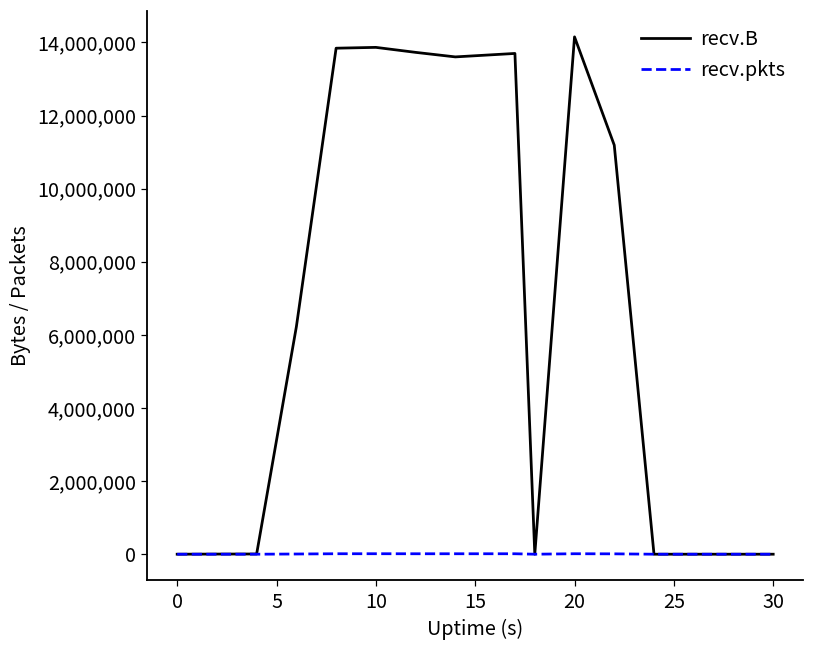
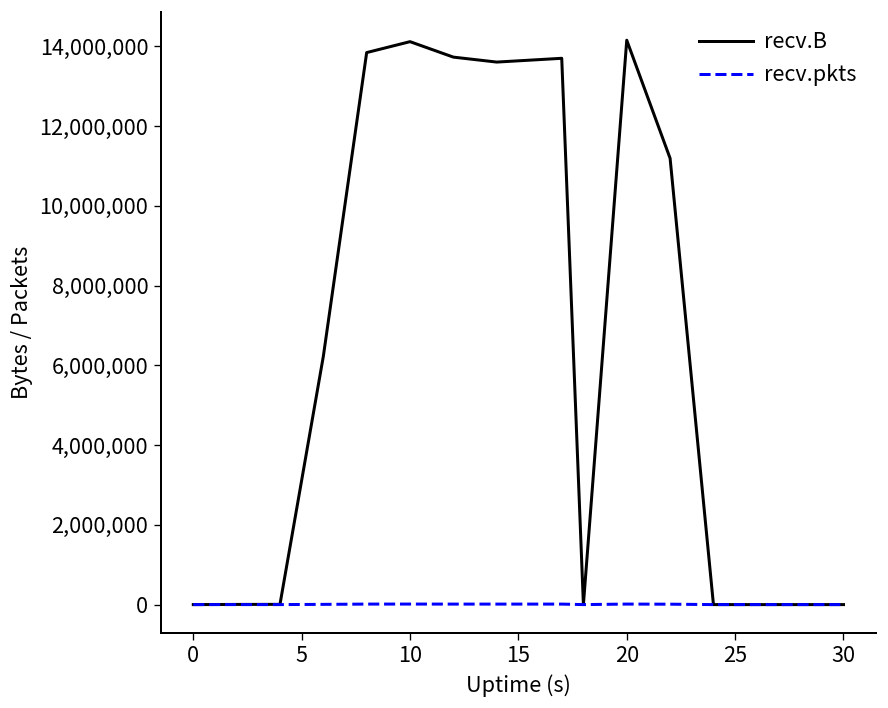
recv.B, 10: 13,900,000 -> 14,100,000
